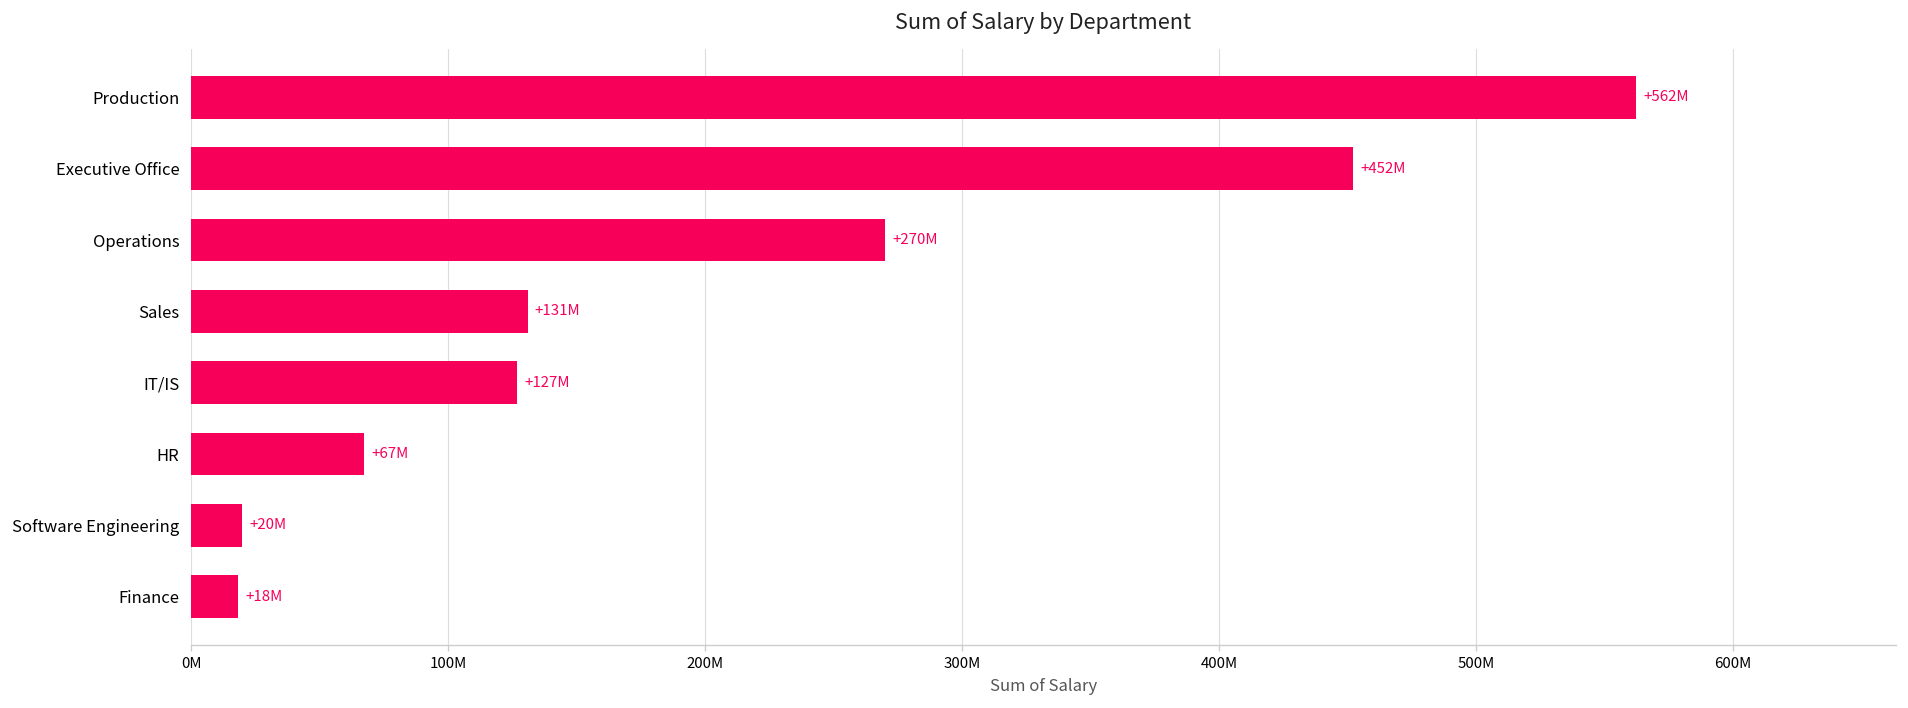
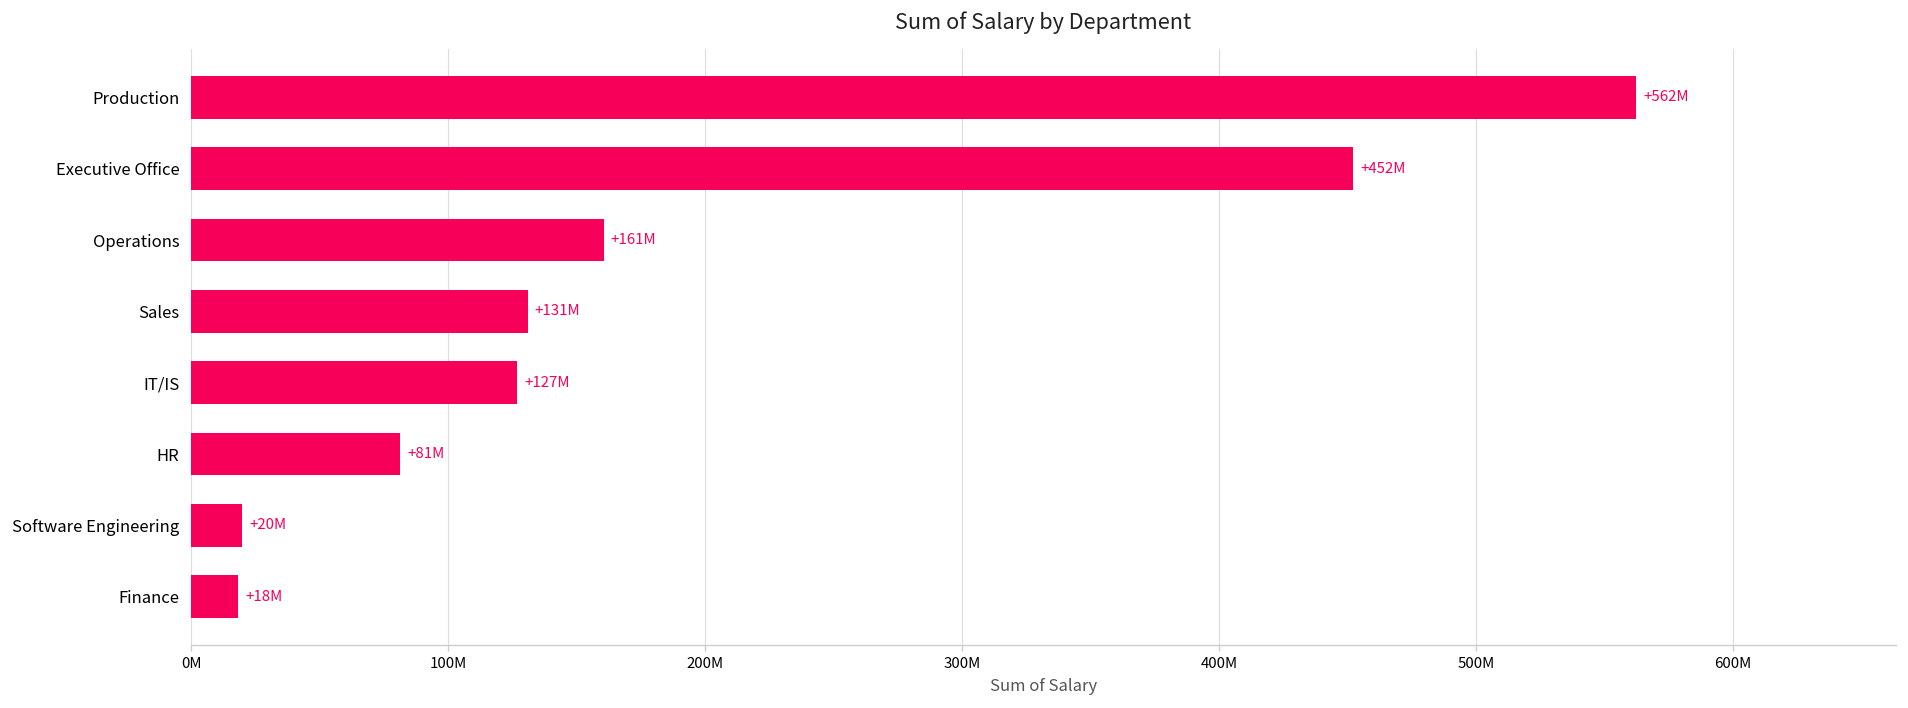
Operations: +270M -> +161M
HR: +67M -> +81M
